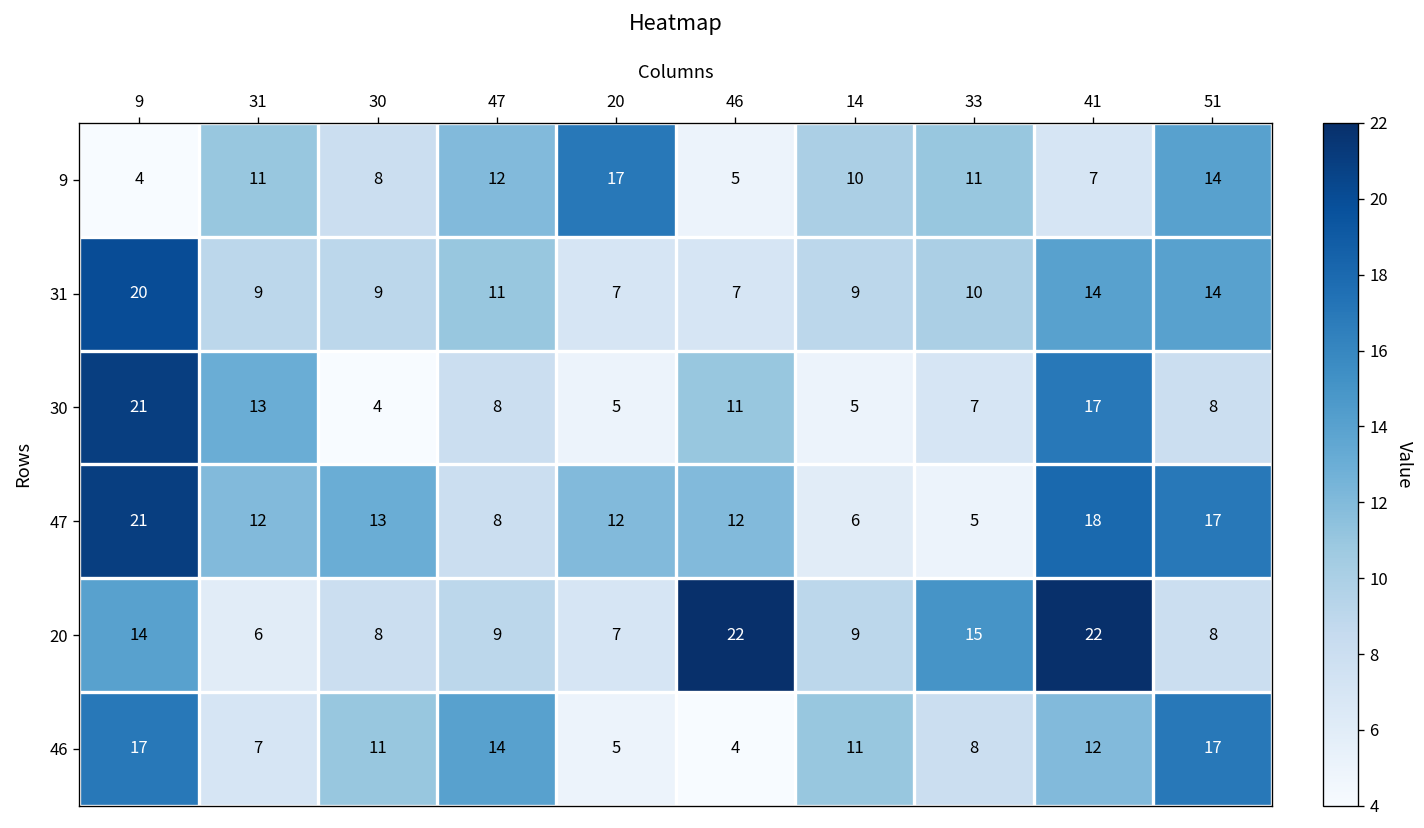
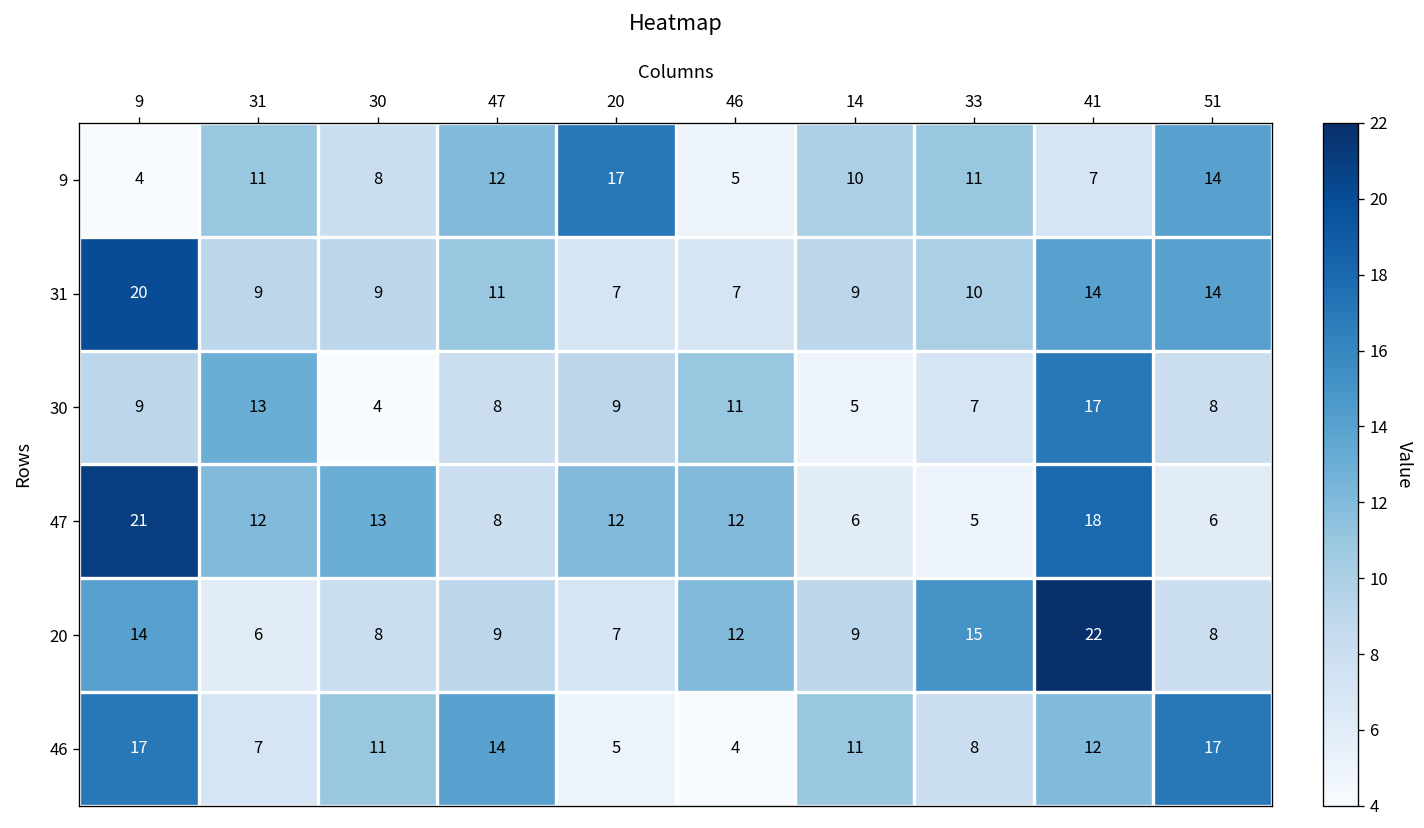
30, 9: 21 -> 9
30, 20: 5 -> 9
47, 51: 17 -> 6
20, 46: 22 -> 12
